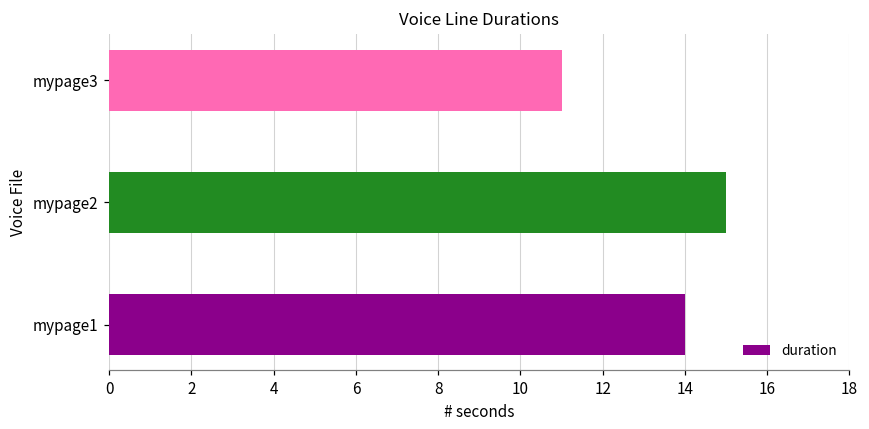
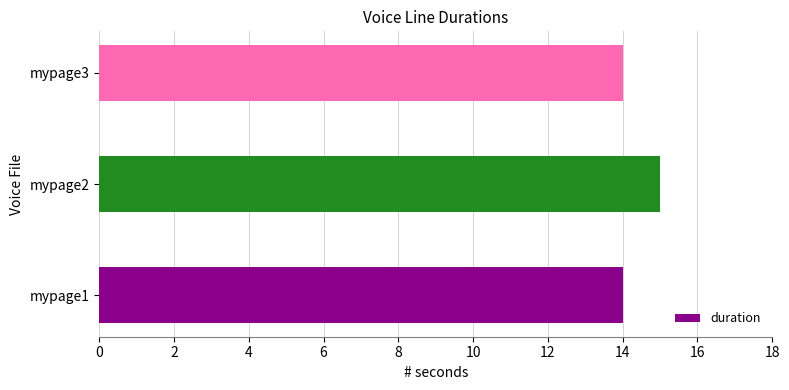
mypage3: 11 -> 14
